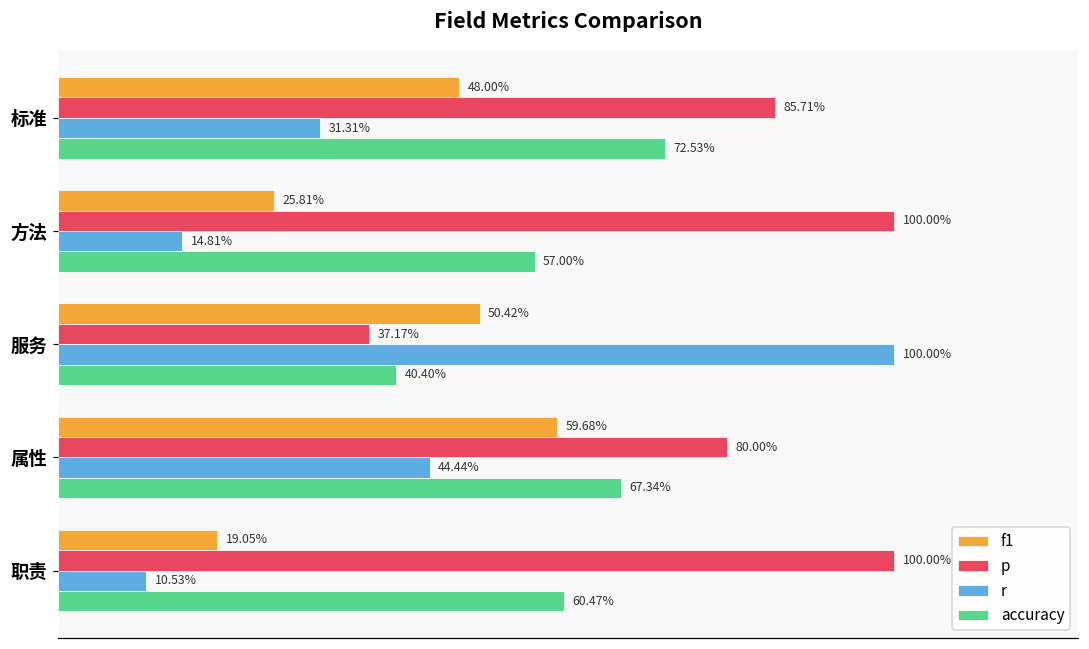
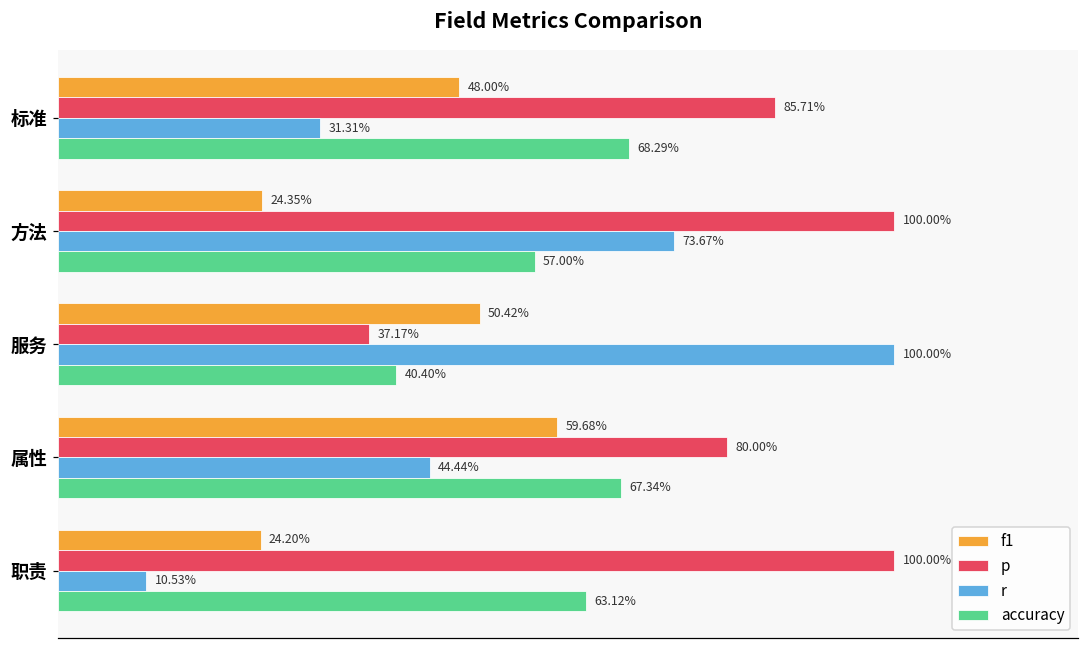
accuracy, 标准: 72.53% -> 68.29%
f1, 方法: 25.81% -> 24.35%
r, 方法: 14.81% -> 73.67%
f1, 职责: 19.05% -> 24.20%
accuracy, 职责: 60.47% -> 63.12%
